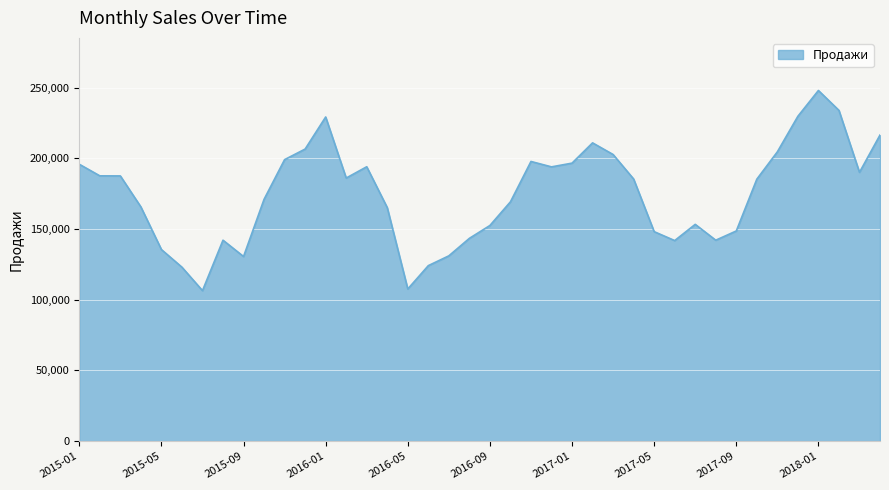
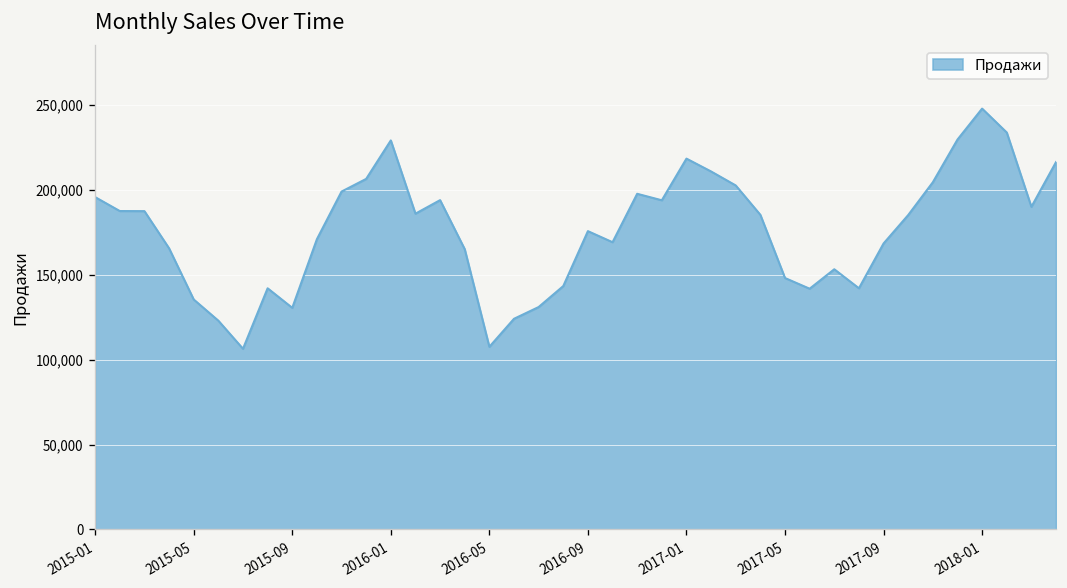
2016-09: 153,000 -> 176,000
2017-01: 197,000 -> 219,000
2017-09: 149,000 -> 169,000
